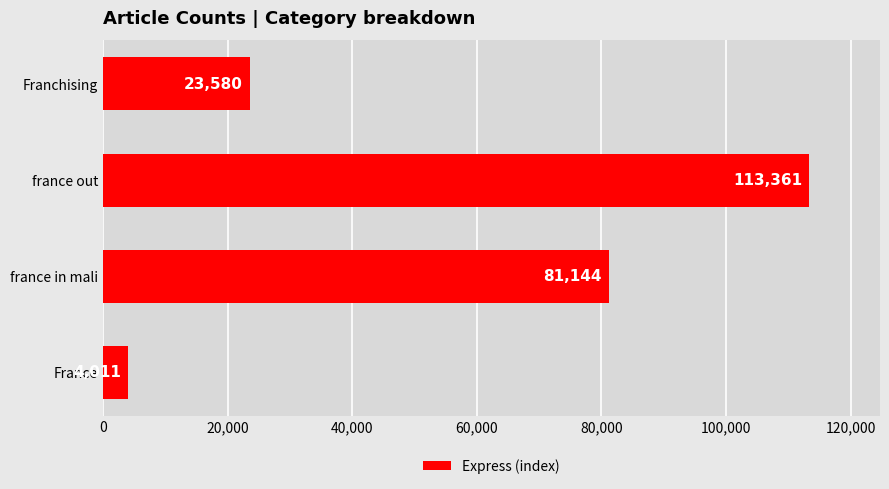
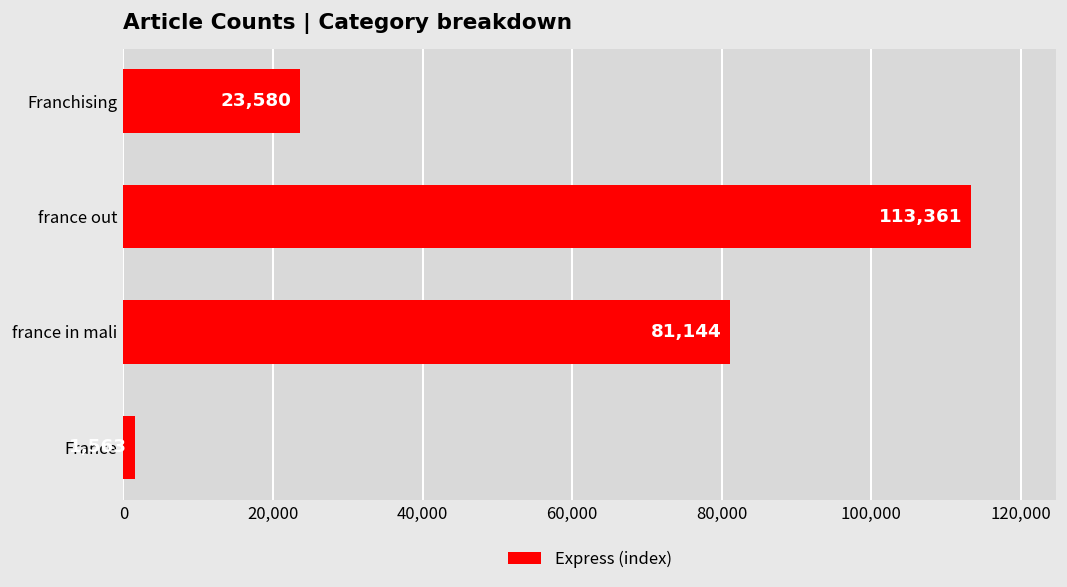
France: 4,000 -> 2,000
